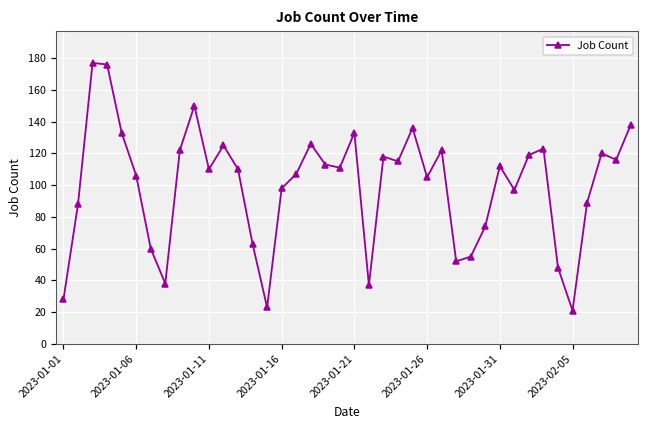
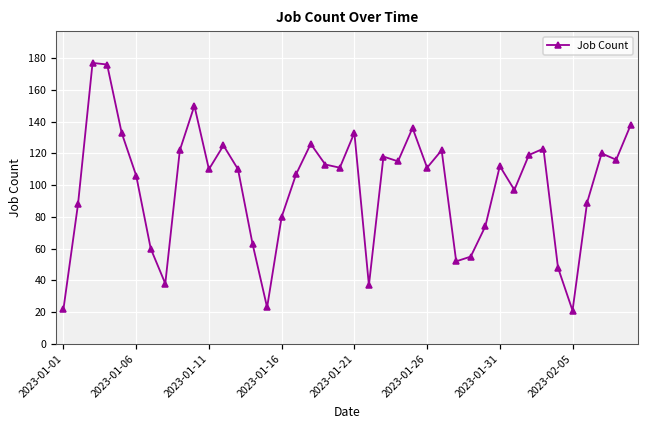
2023-01-01: 28 -> 22
2023-01-16: 98 -> 80
2023-01-26: 105 -> 111
